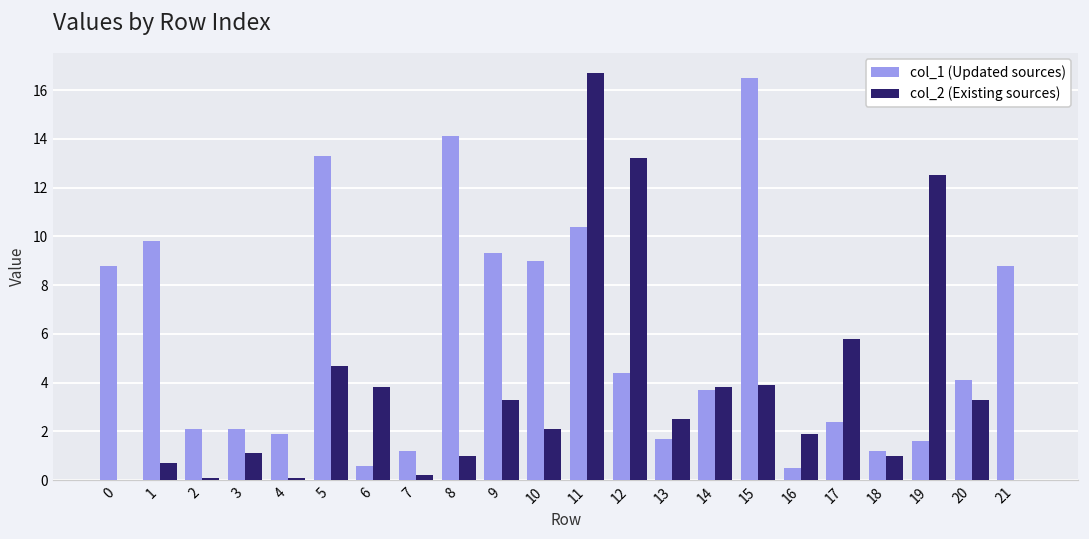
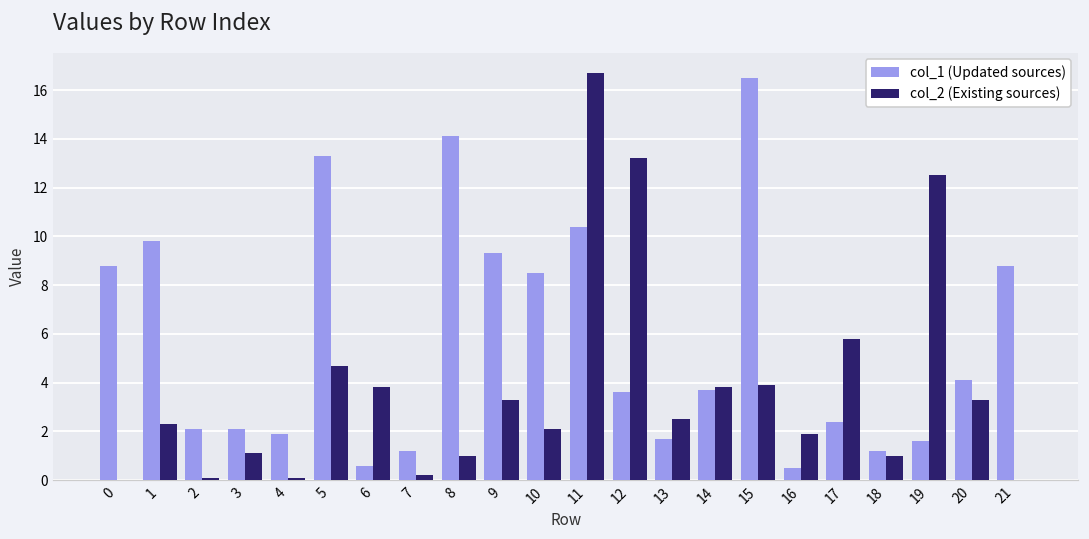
col_2 (Existing sources), 1: 0.7 -> 2.3
col_1 (Updated sources), 10: 9.0 -> 8.5
col_1 (Updated sources), 12: 4.4 -> 3.6
